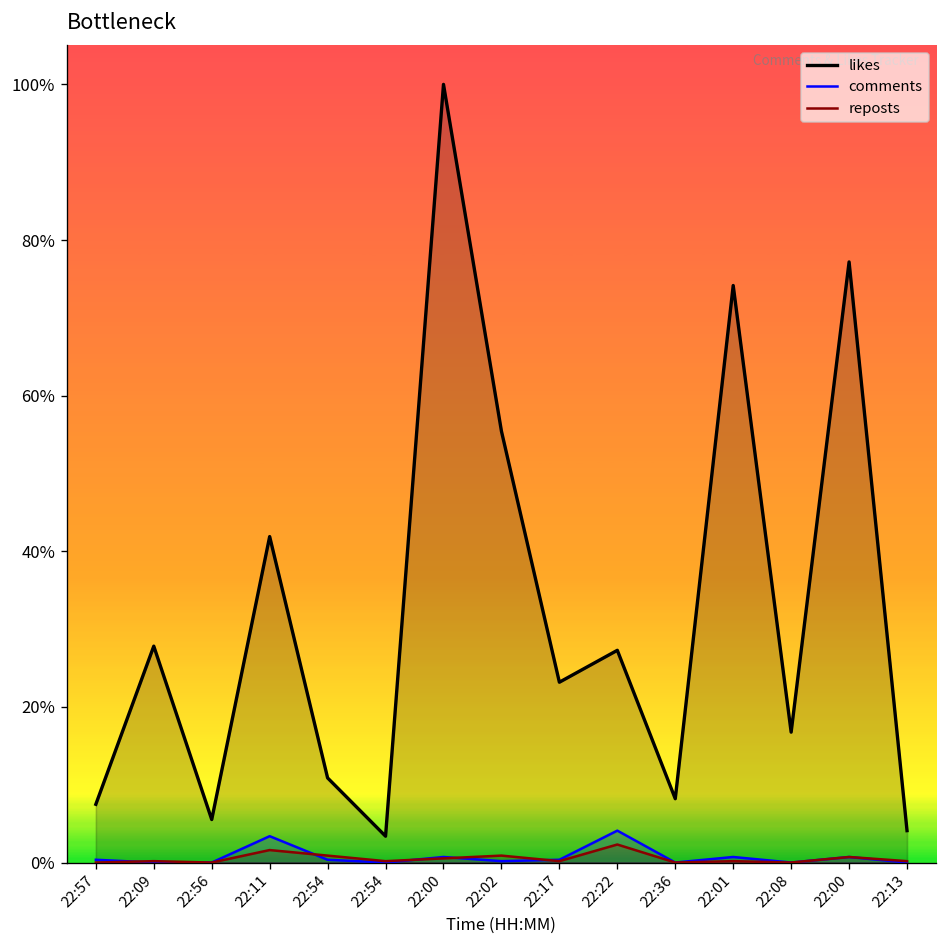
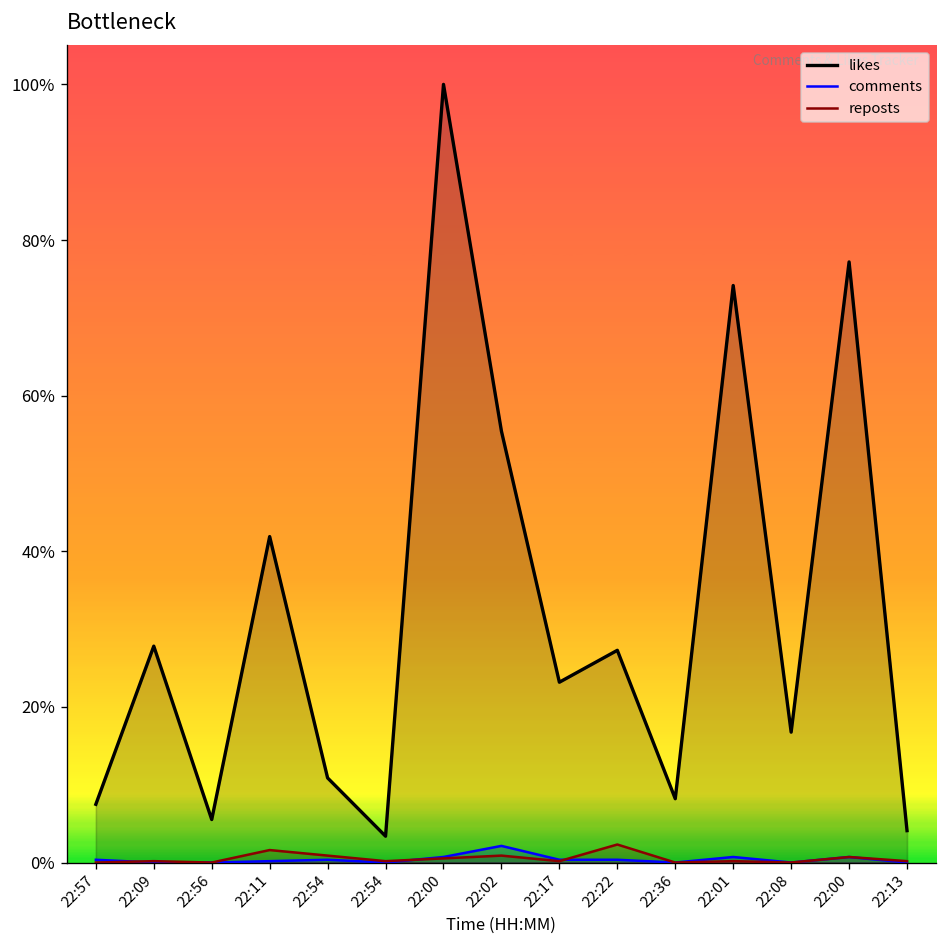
comments, 22:11: 3% -> 0%
comments, 22:02: 0% -> 2%
comments, 22:22: 4% -> 0%
